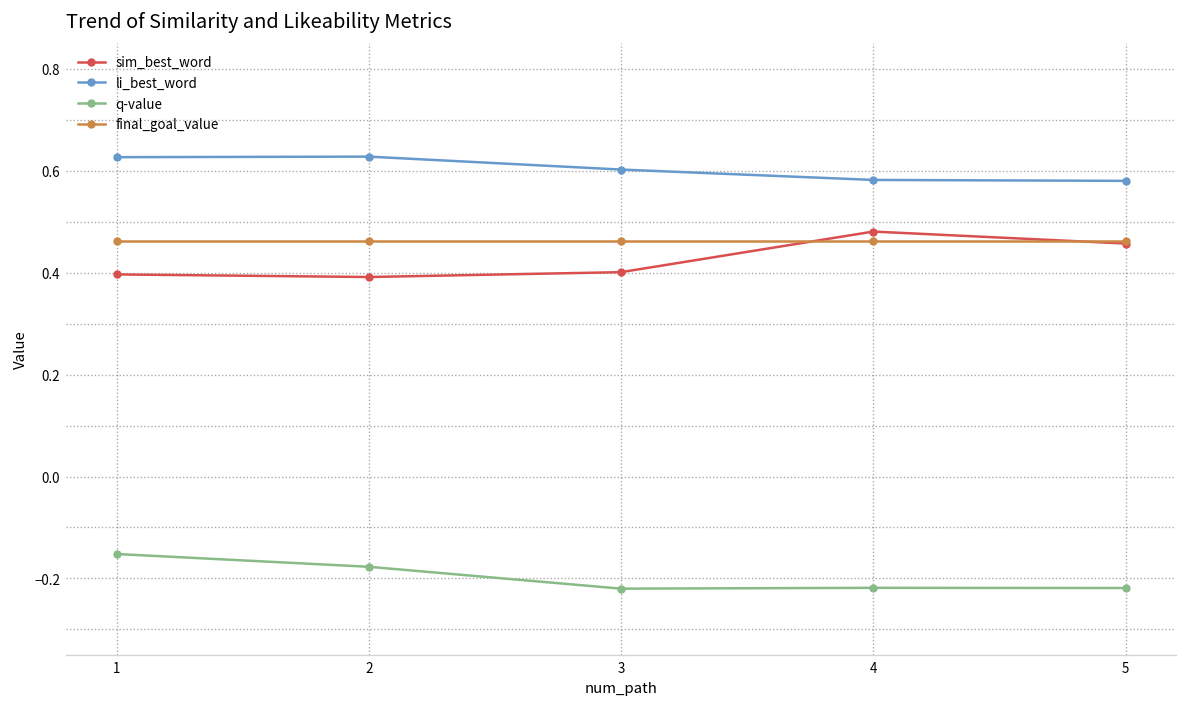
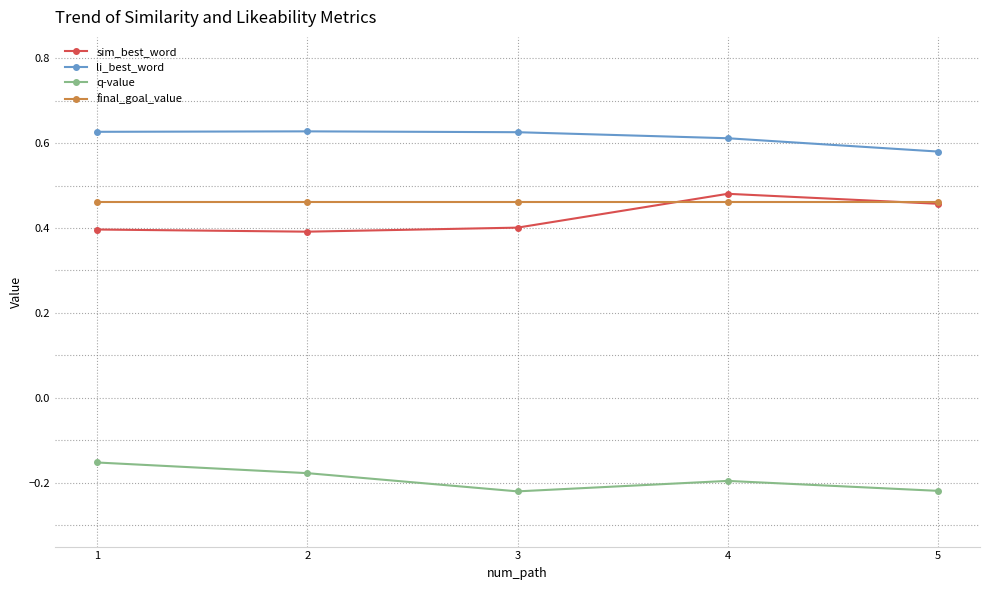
li_best_word, 3: 0.60 -> 0.63
li_best_word, 4: 0.58 -> 0.61
q-value, 4: -0.22 -> -0.20
